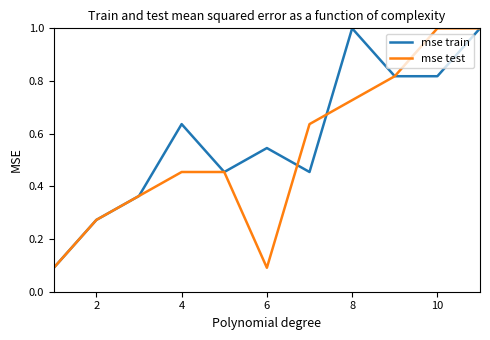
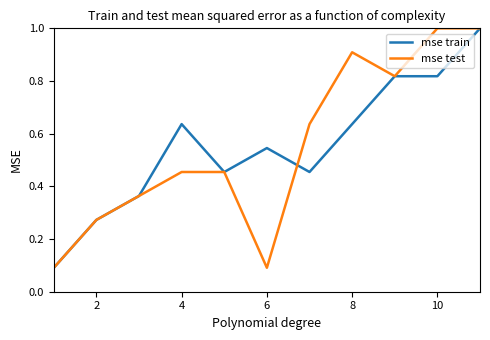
mse train, 8: 1.00 -> 0.64
mse test, 8: 0.73 -> 0.91
